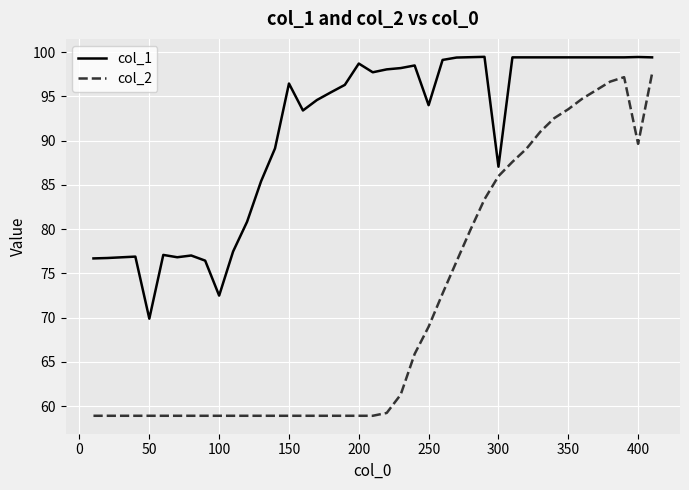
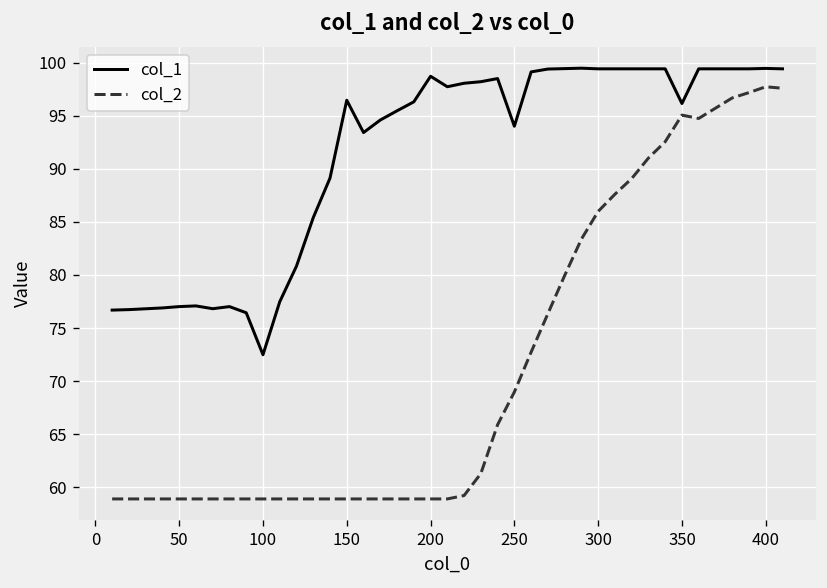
col_1, 50: 70 -> 77
col_1, 300: 87 -> 99
col_1, 350: 99 -> 96
col_2, 350: 94 -> 95
col_2, 400: 90 -> 98
